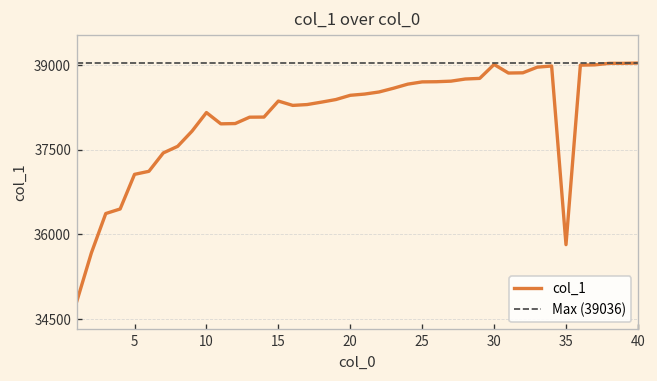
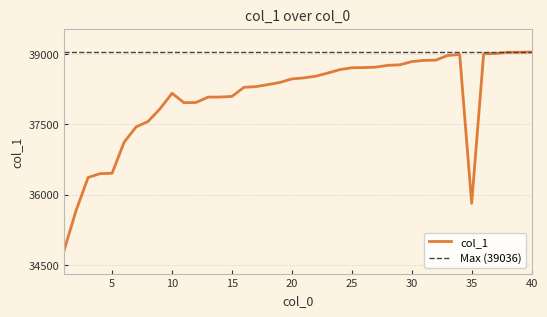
5: 37100 -> 36500
15: 38400 -> 38100
30: 39000 -> 38800
